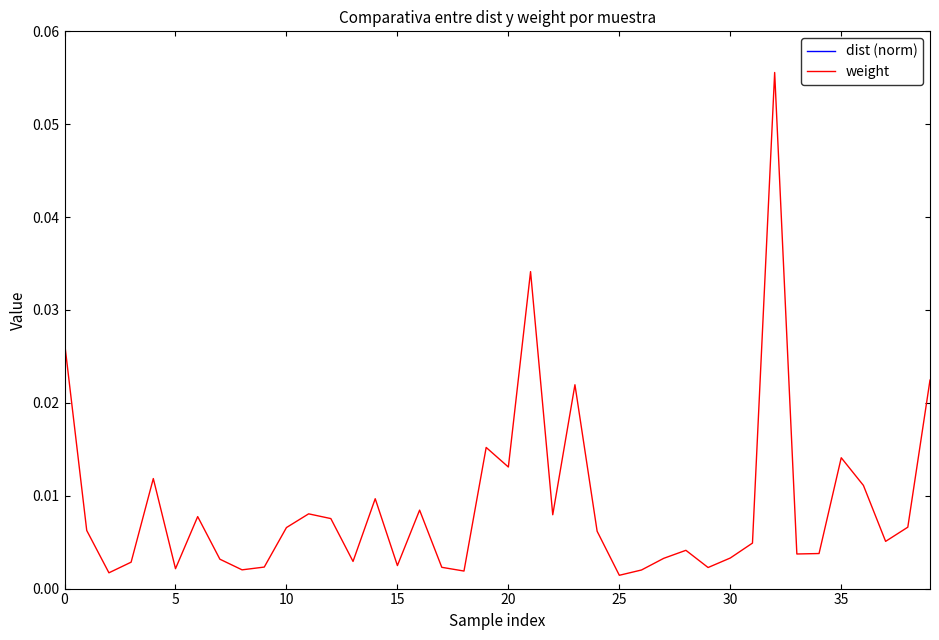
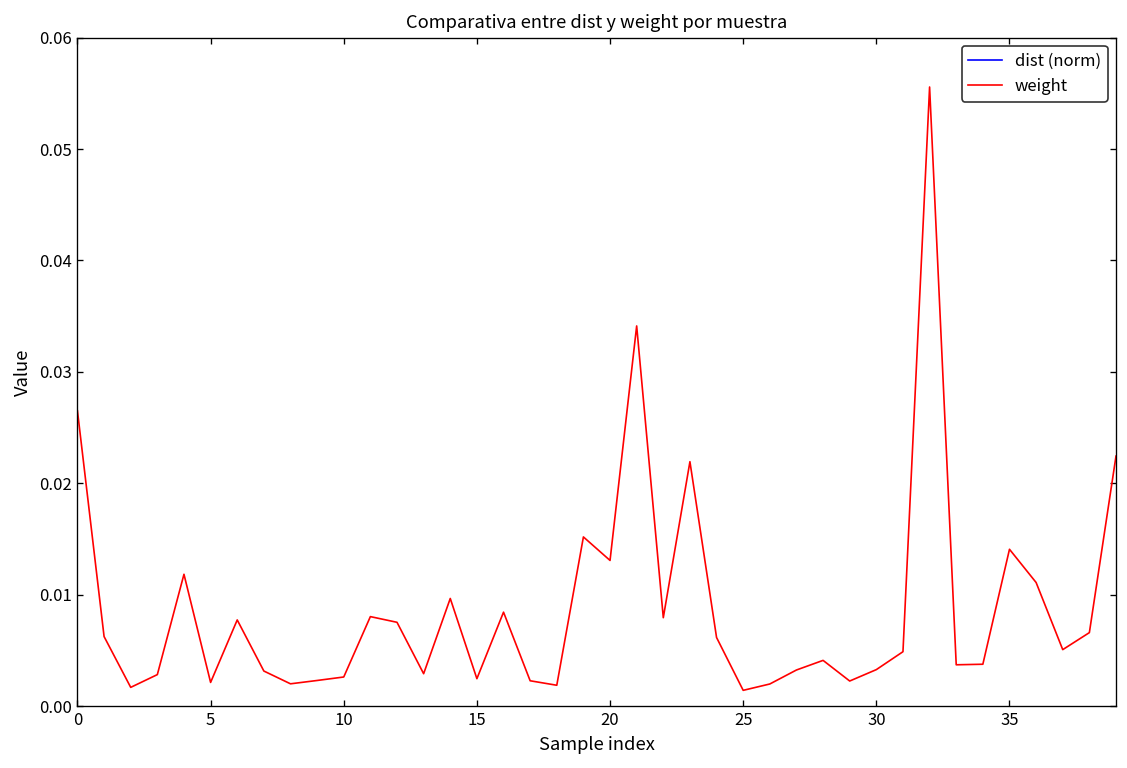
weight, 10: 0.007 -> 0.003
